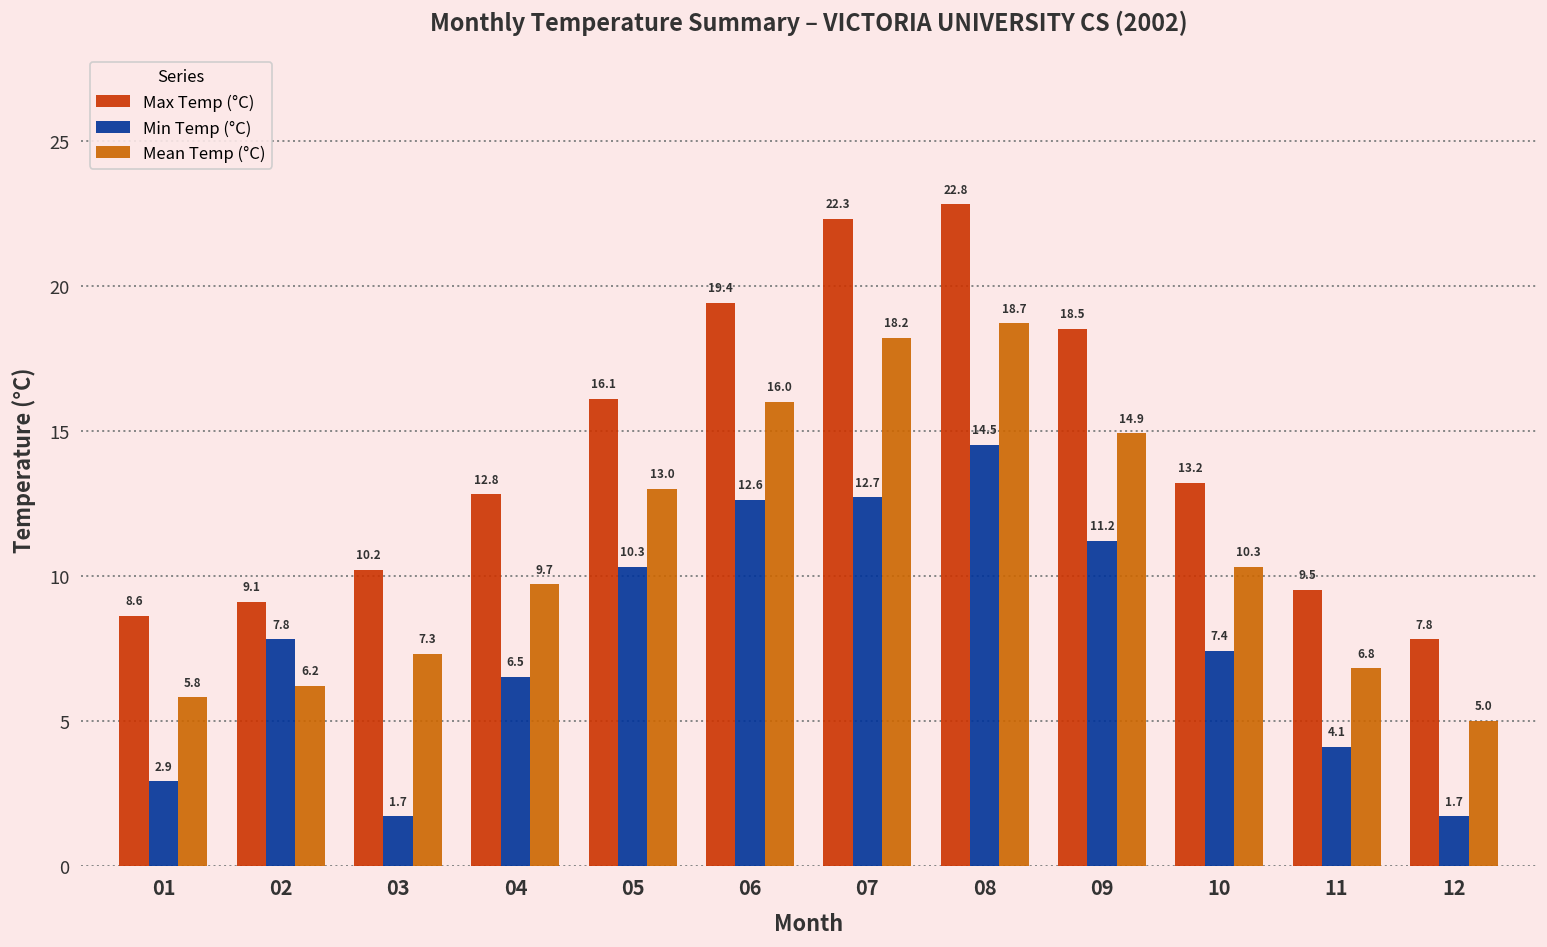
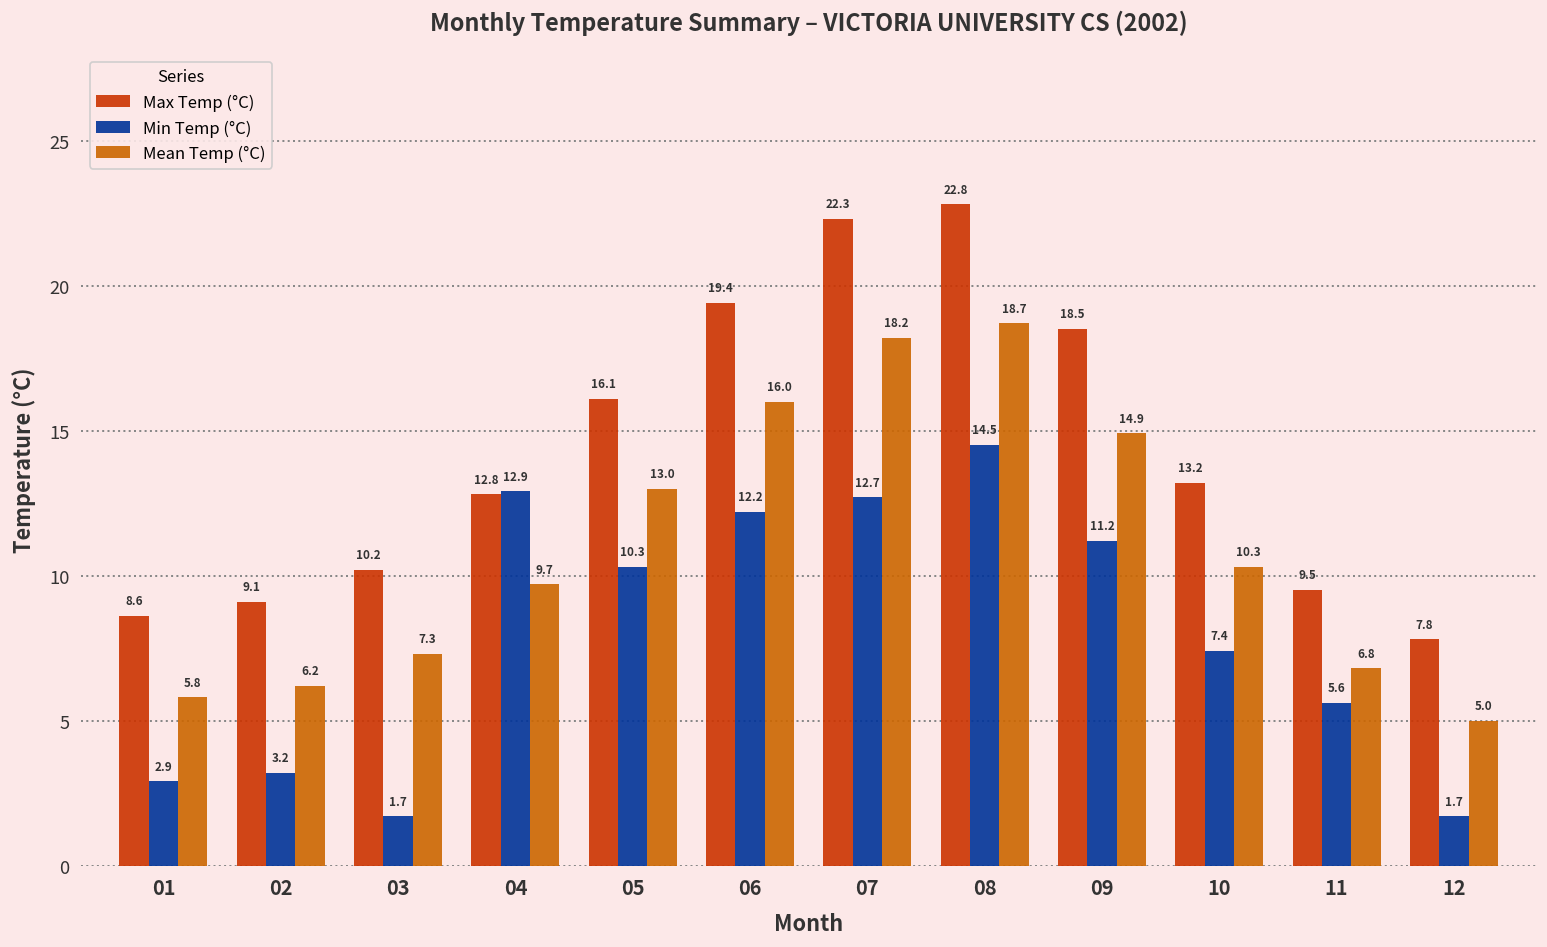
Min Temp (°C), 02: 7.8 -> 3.2
Min Temp (°C), 04: 6.5 -> 12.9
Min Temp (°C), 06: 12.6 -> 12.2
Min Temp (°C), 11: 4.1 -> 5.6
